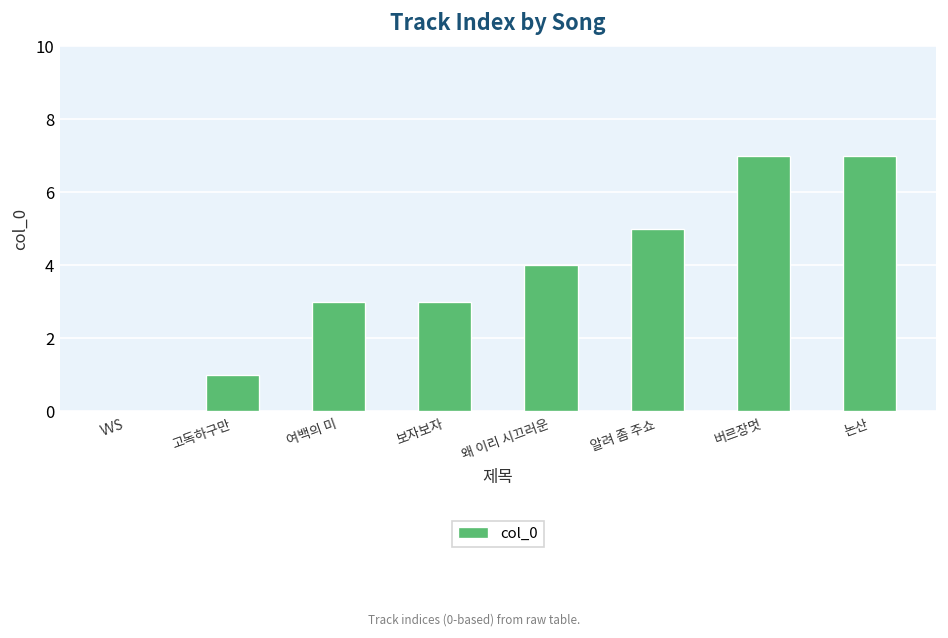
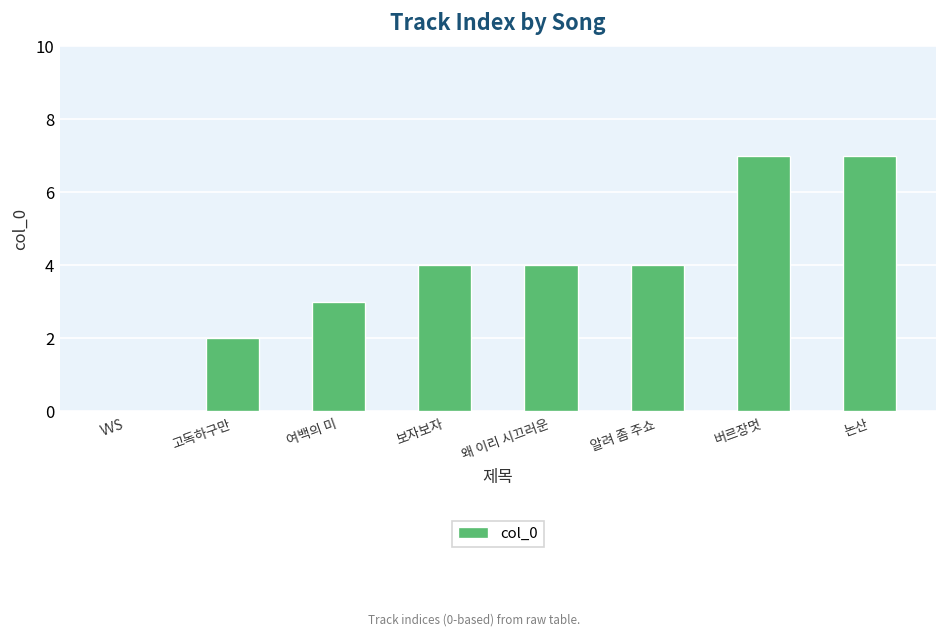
고독하구만: 1 -> 2
보자보자: 3 -> 4
알려 좀 주쇼: 5 -> 4
